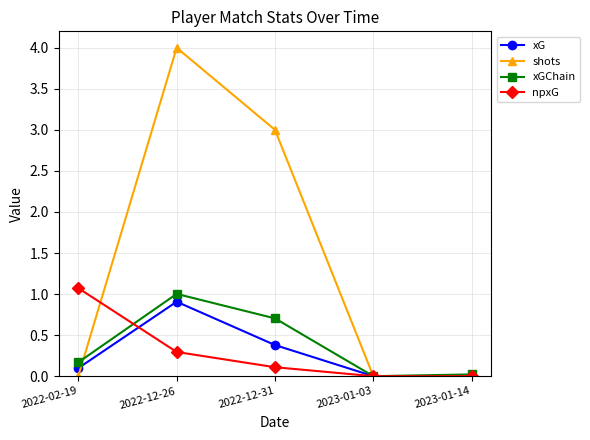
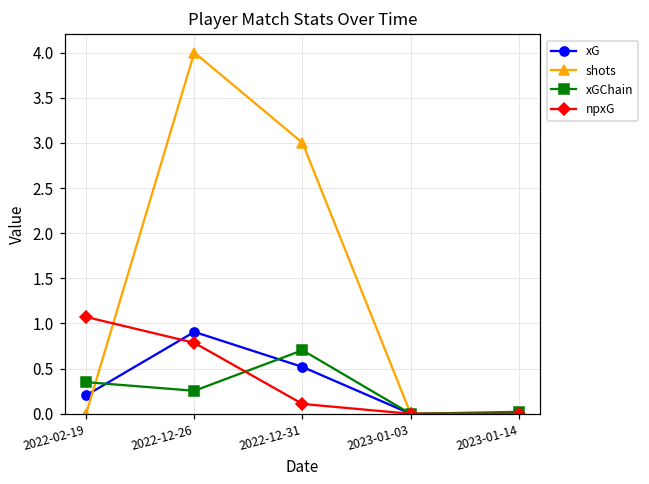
xG, 2022-02-19: 0.1 -> 0.2
xGChain, 2022-02-19: 0.2 -> 0.4
xGChain, 2022-12-26: 1.0 -> 0.3
npxG, 2022-12-26: 0.3 -> 0.8
xG, 2022-12-31: 0.4 -> 0.5
